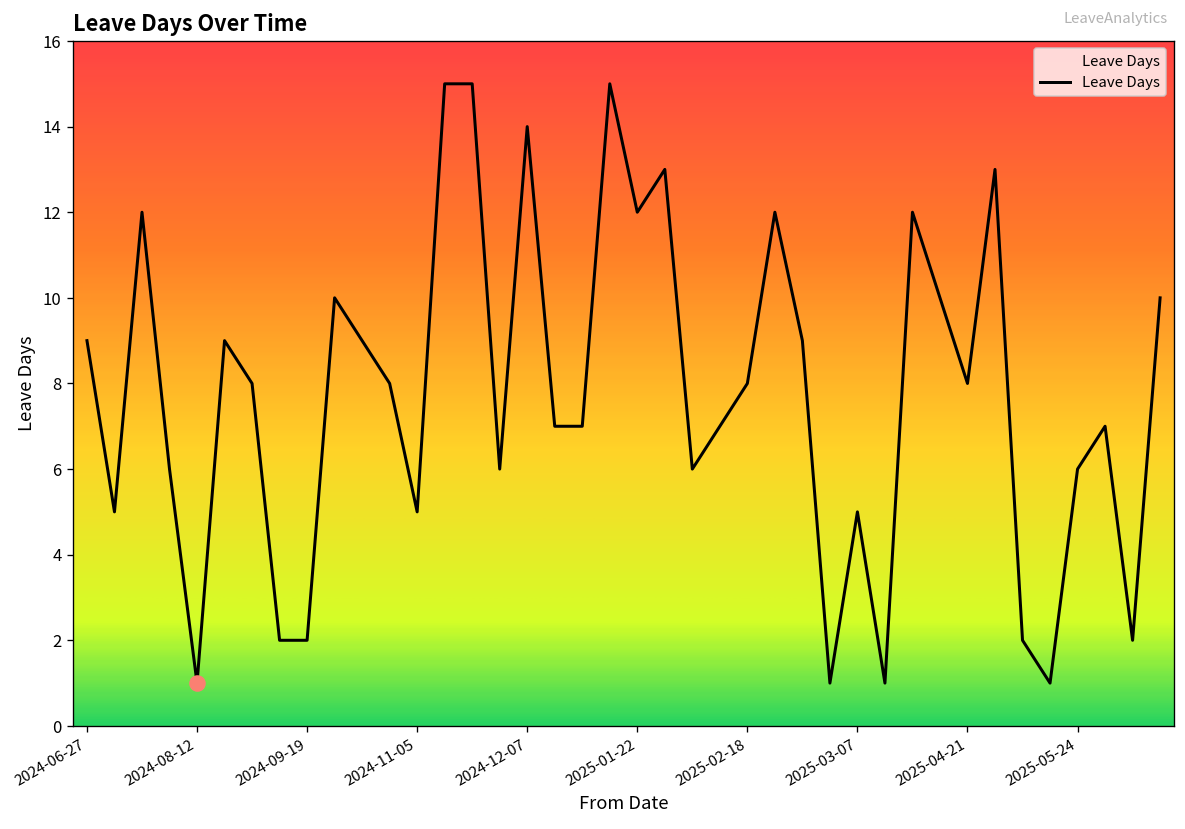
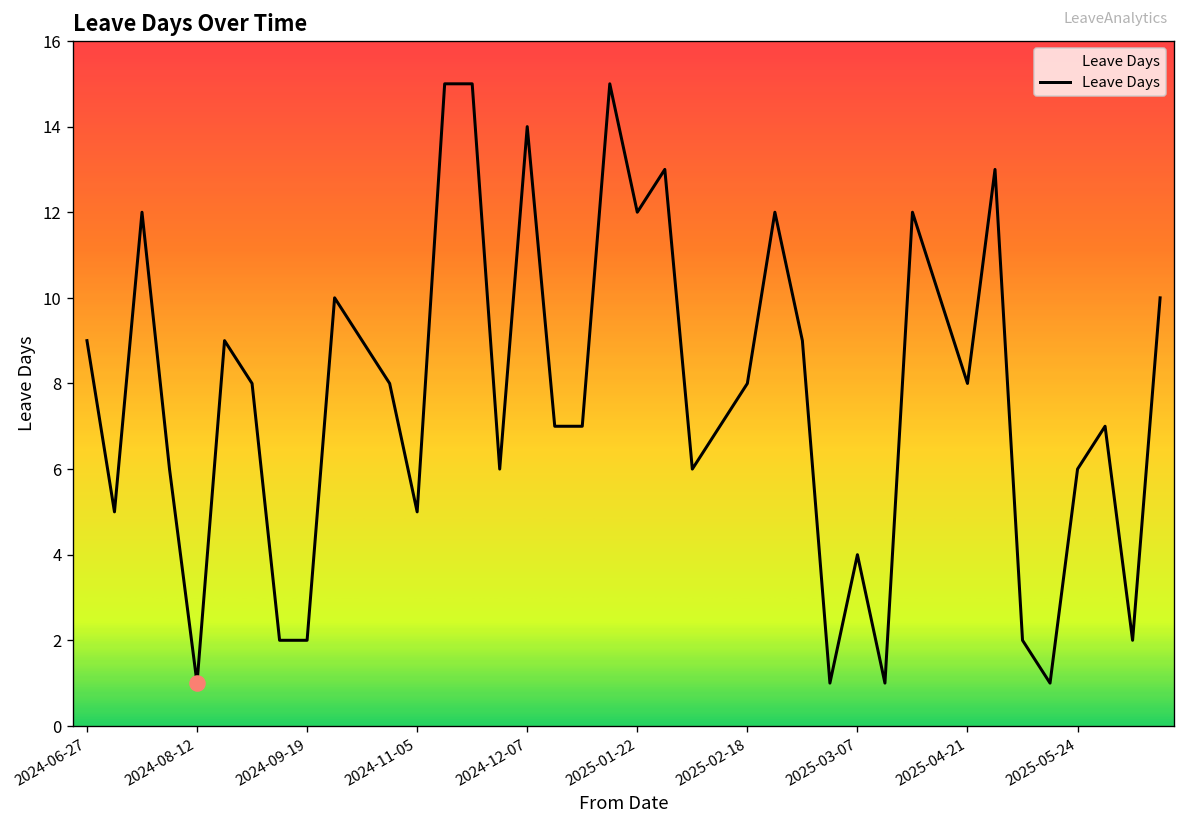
Leave Days, 2025-03-07: 5 -> 4
